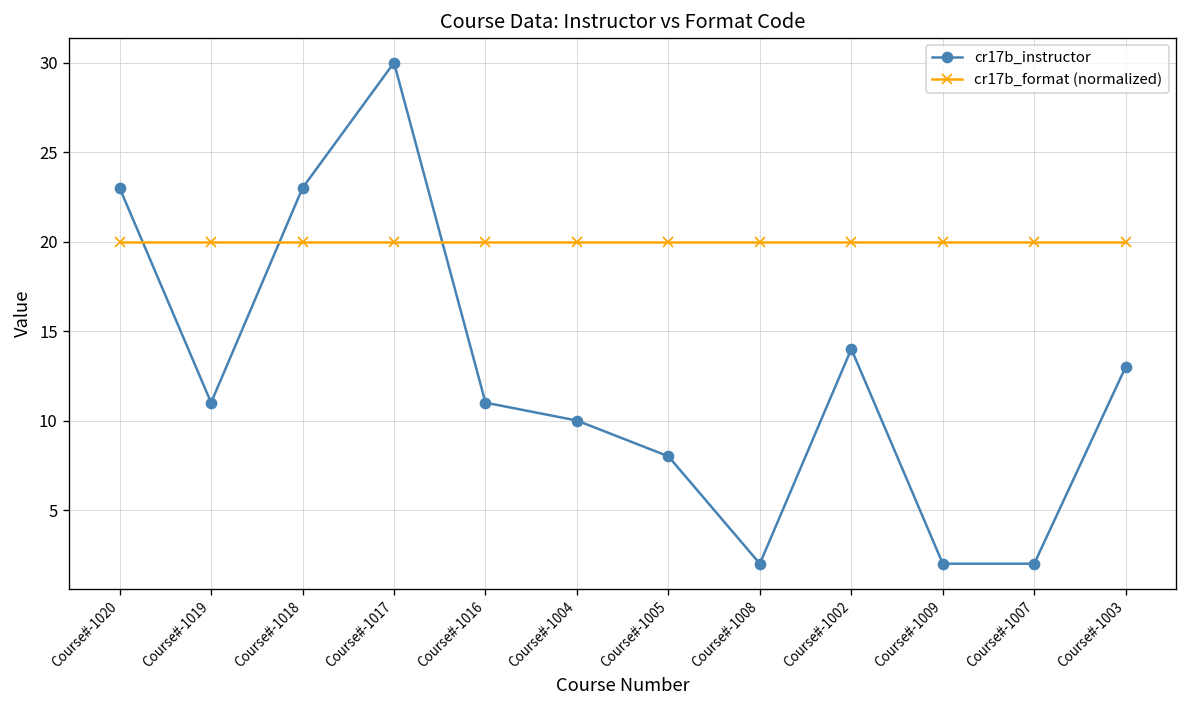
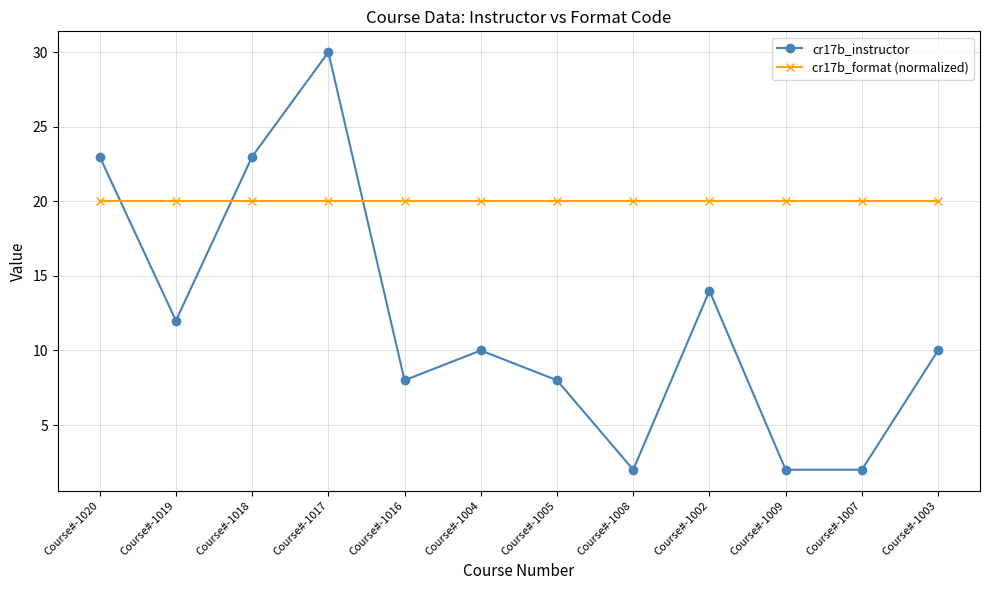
cr17b_instructor, Course#-1019: 11 -> 12
cr17b_instructor, Course#-1016: 11 -> 8
cr17b_instructor, Course#-1003: 13 -> 10
